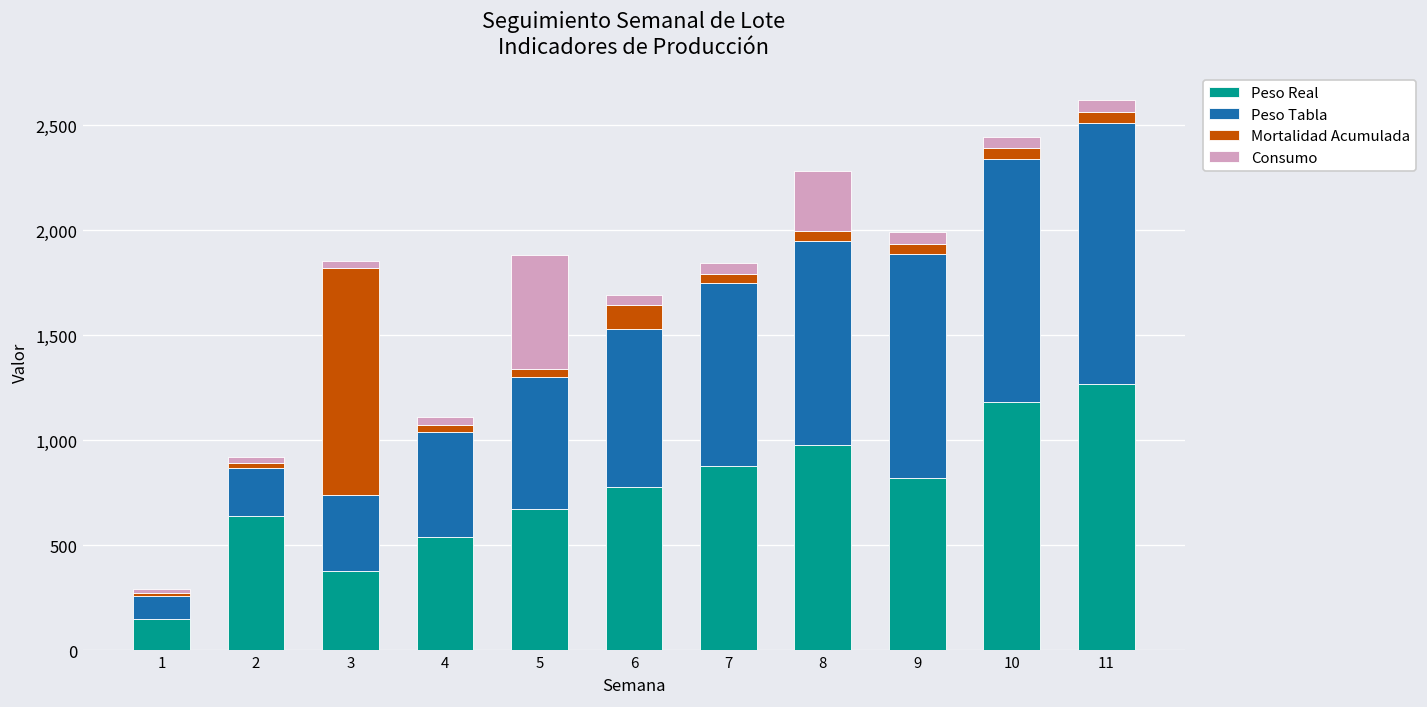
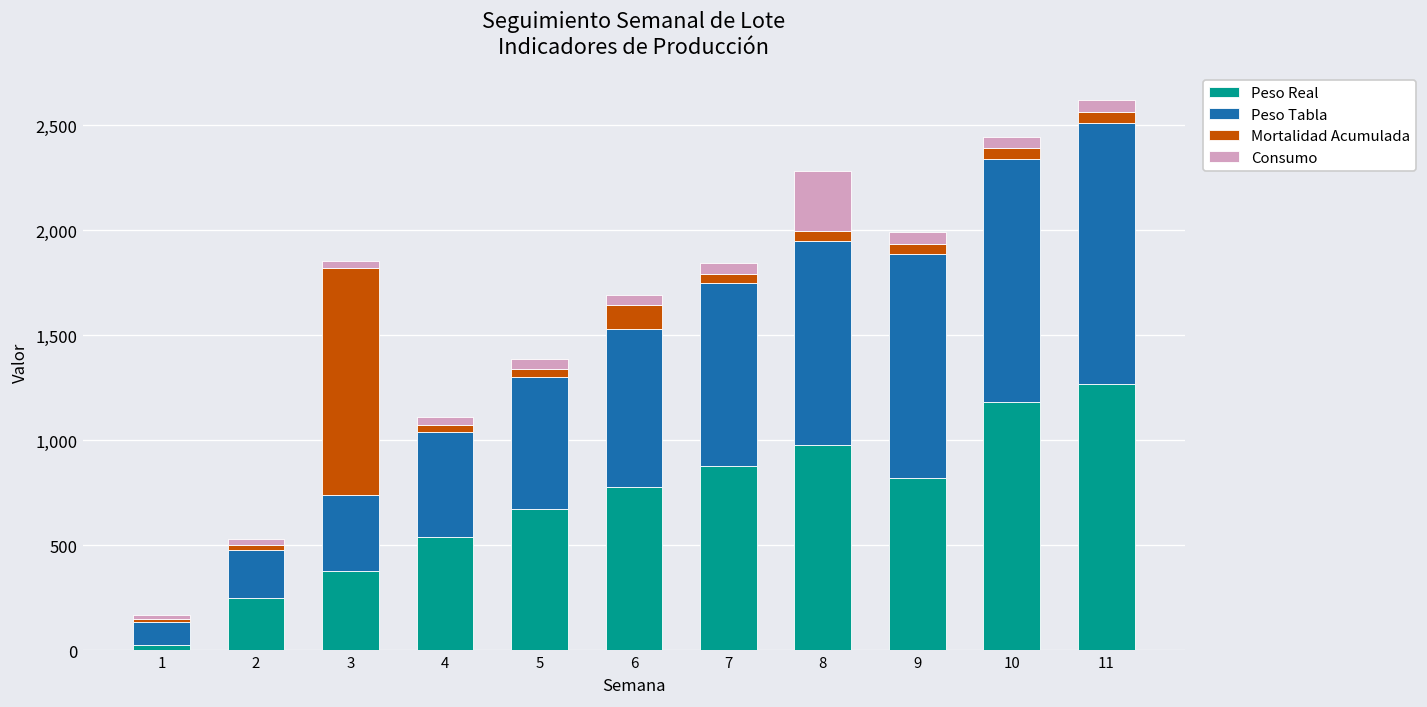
Peso Real, 1: 150 -> 20
Peso Real, 2: 640 -> 250
Consumo, 5: 540 -> 40
